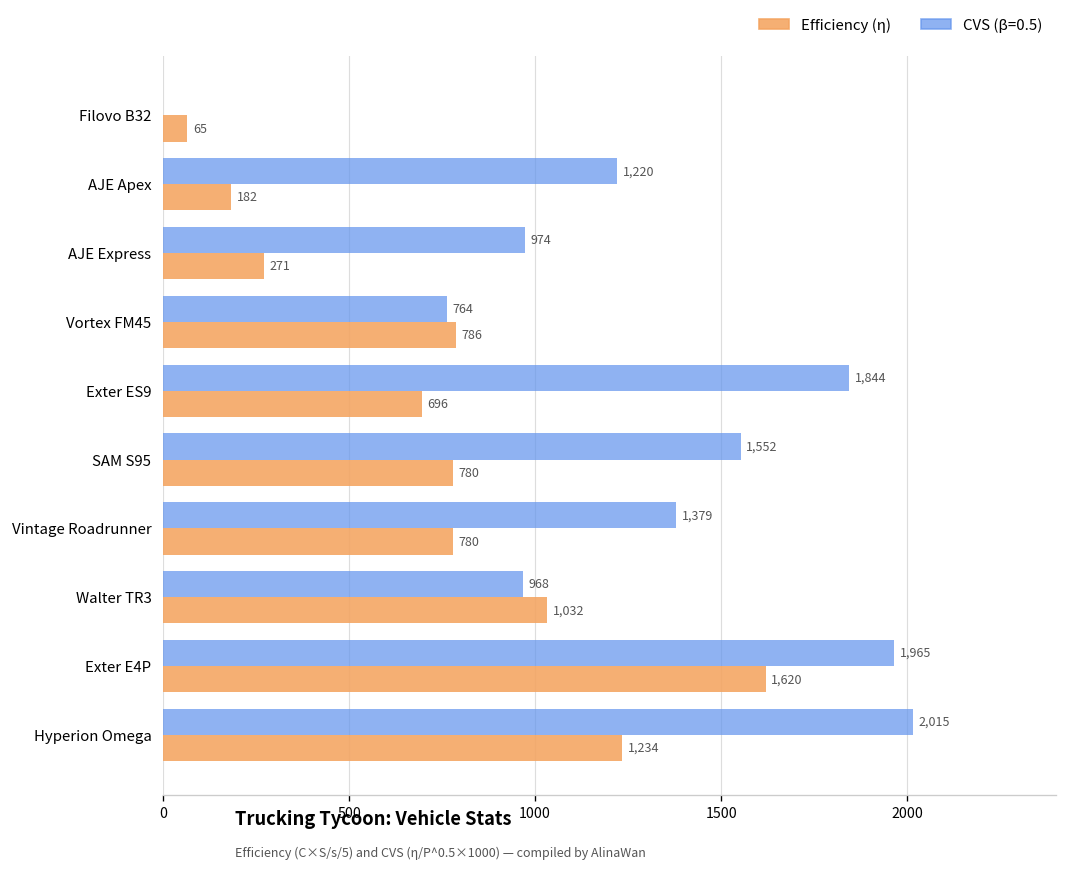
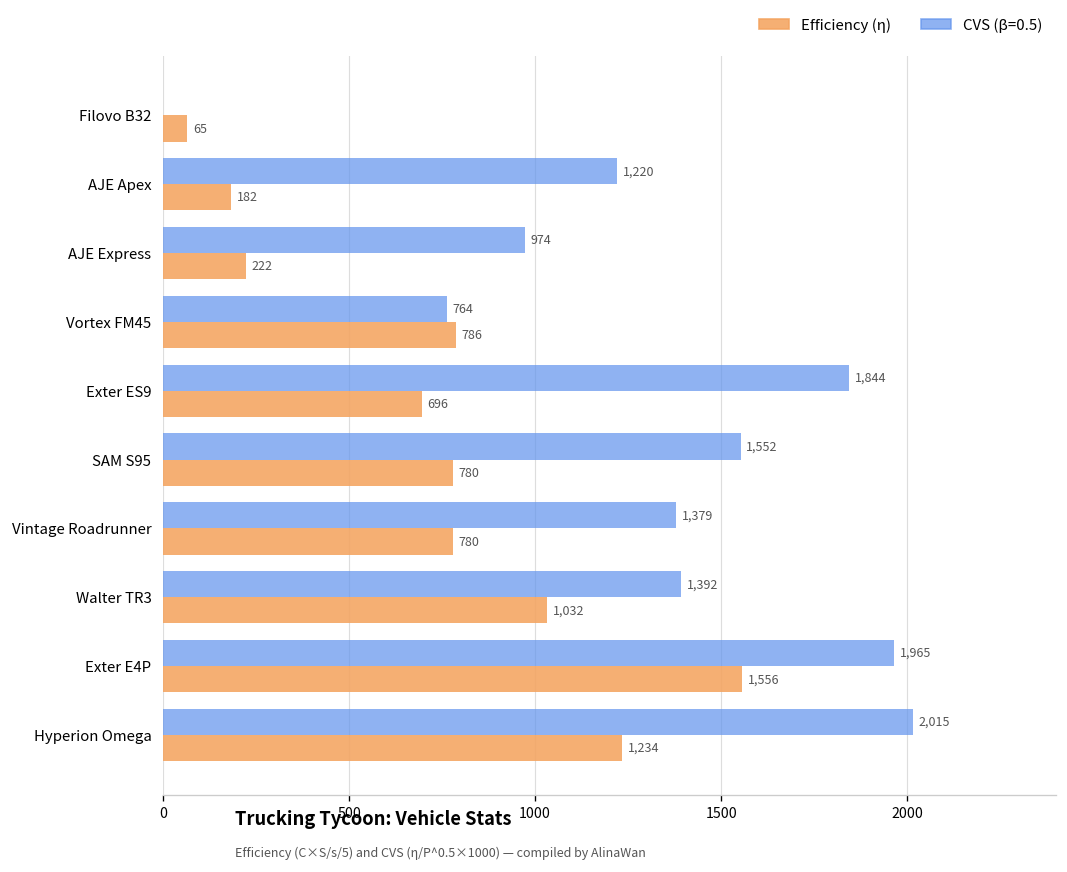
Efficiency (η), AJE Express: 271 -> 222
CVS (β=0.5), Walter TR3: 968 -> 1,392
Efficiency (η), Exter E4P: 1,620 -> 1,556
